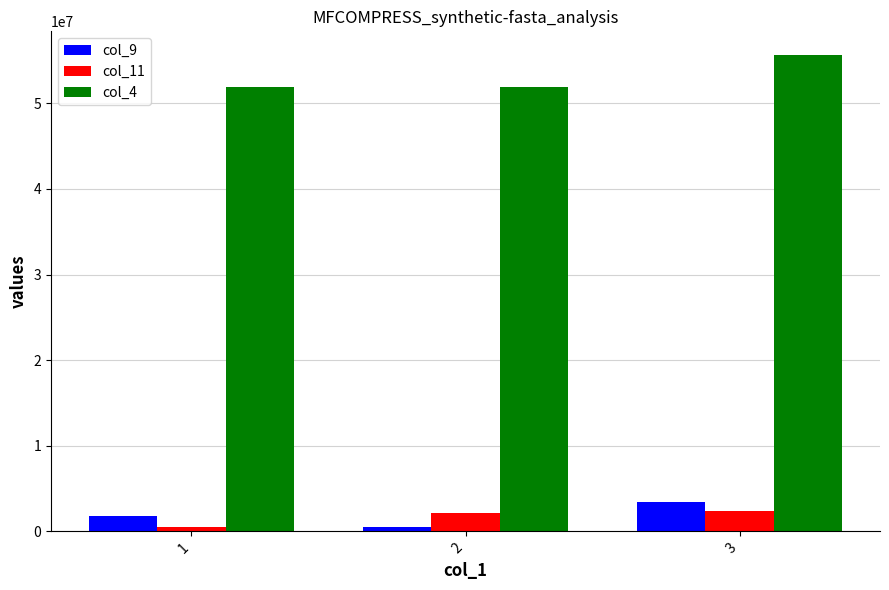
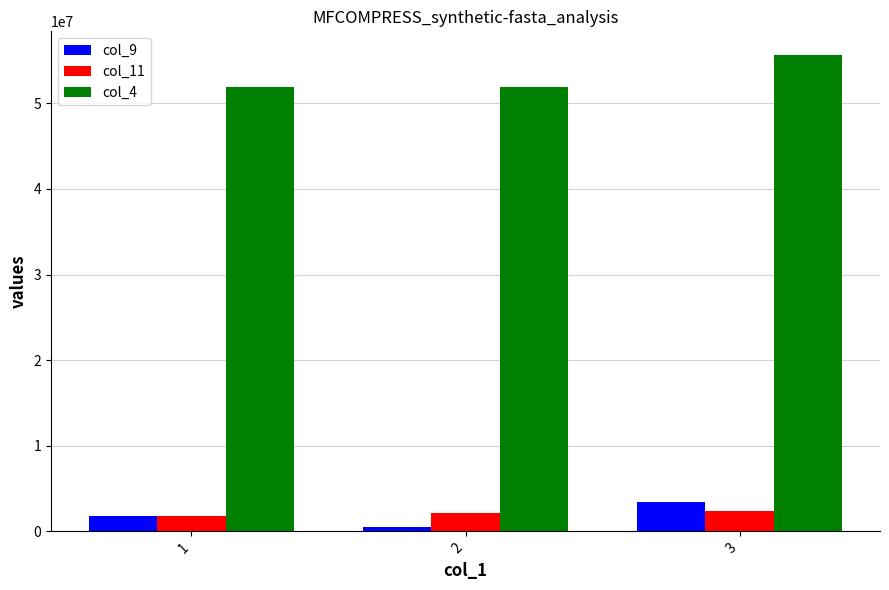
col_11, 1: 1000000 -> 2000000
